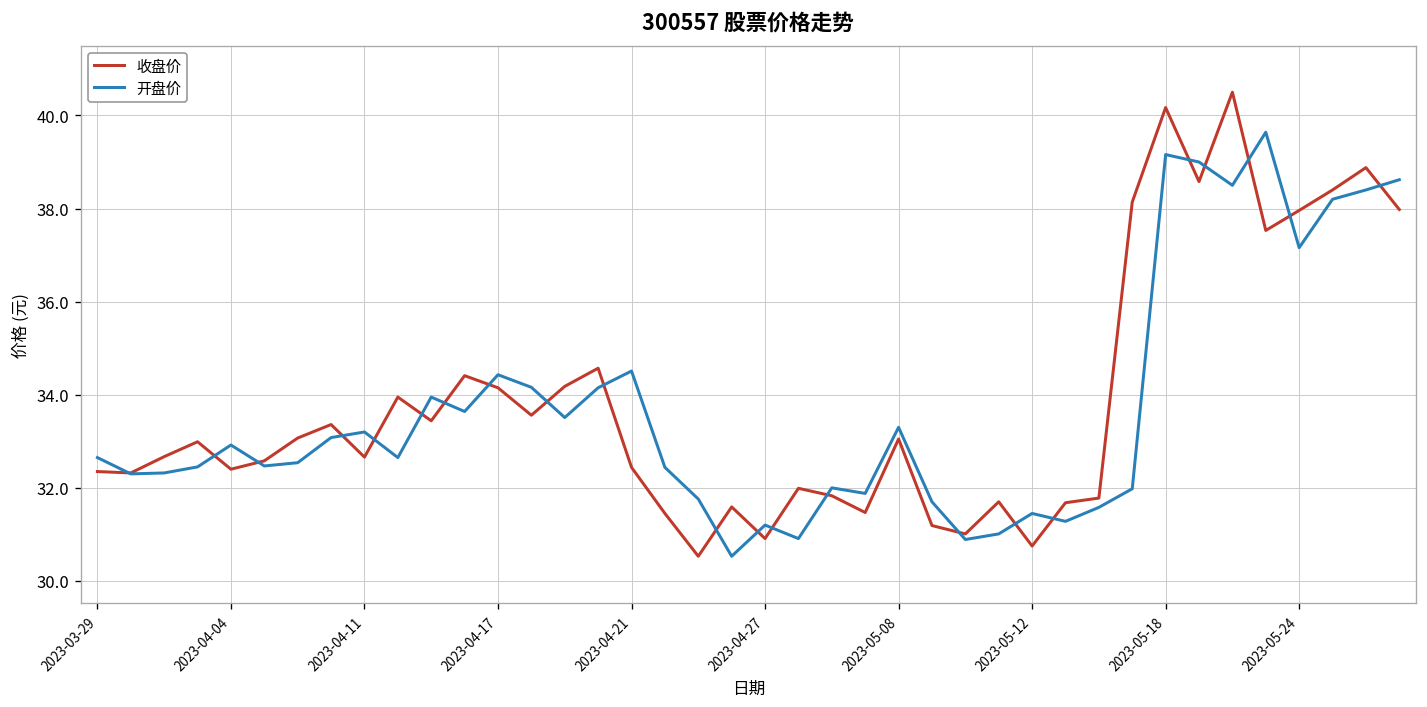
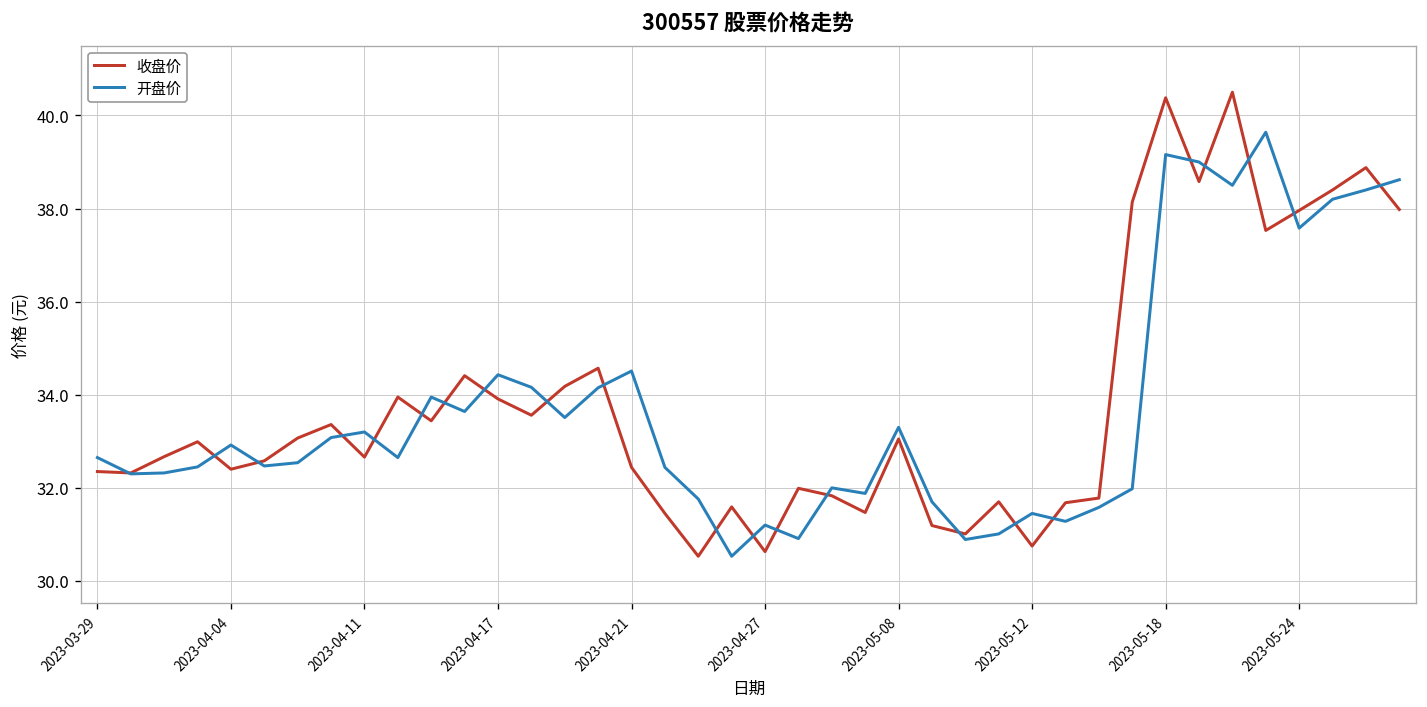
收盘价, 2023-04-17: 34.2 -> 33.9
收盘价, 2023-04-27: 30.9 -> 30.6
收盘价, 2023-05-18: 40.2 -> 40.4
开盘价, 2023-05-24: 37.2 -> 37.6
